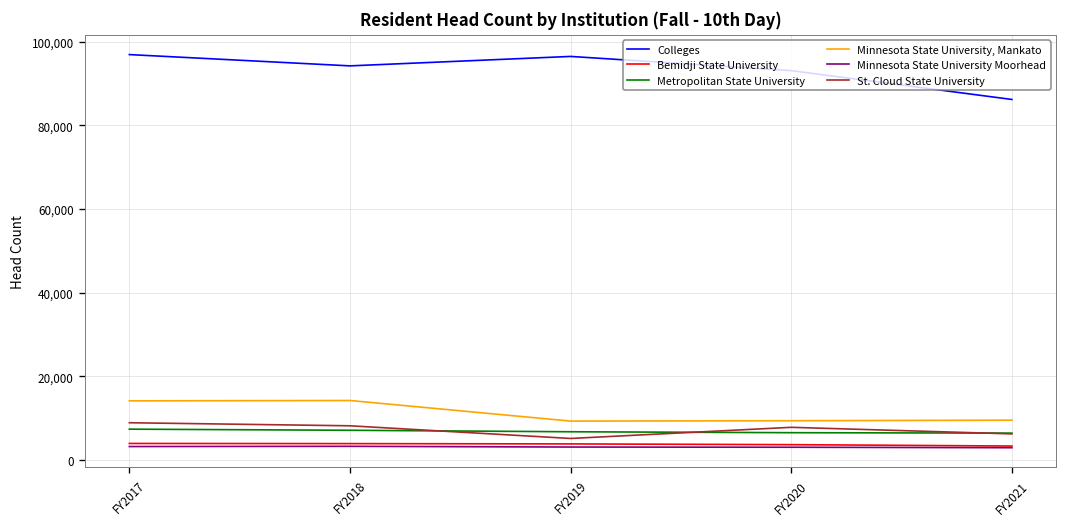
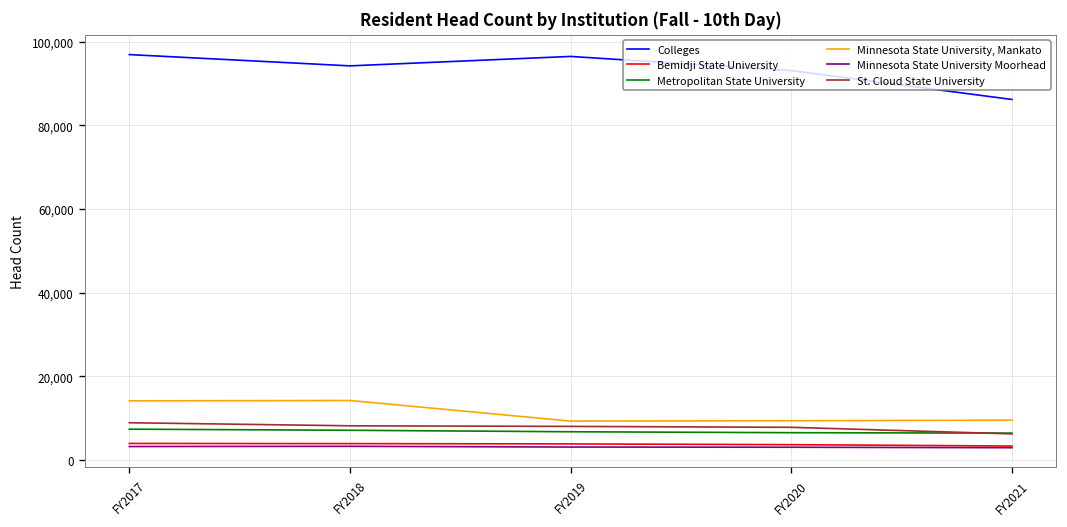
St. Cloud State University, FY2019: 5,000 -> 8,000
